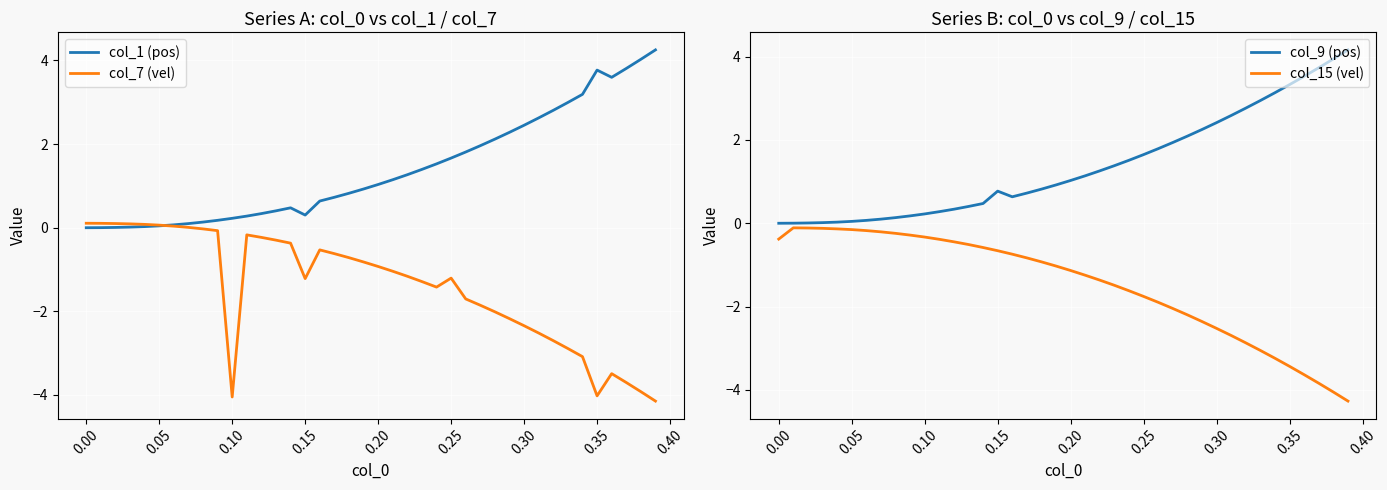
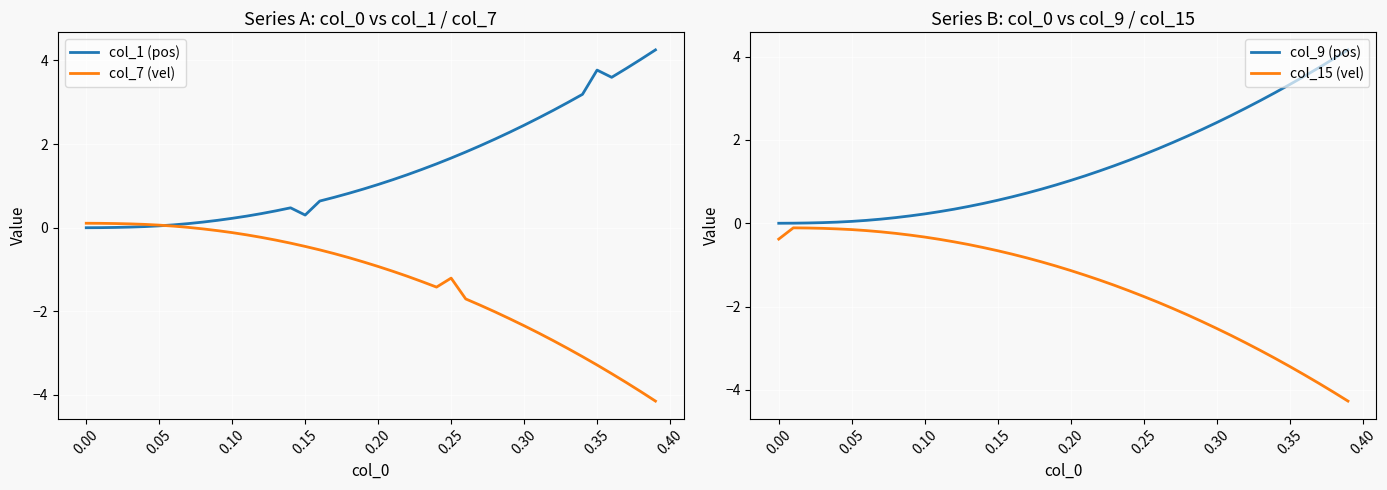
Series A: col_0 vs col_1 / col_7, col_7 (vel), 0.10: -4.0 -> -0.1
Series A: col_0 vs col_1 / col_7, col_7 (vel), 0.15: -1.2 -> -0.4
Series A: col_0 vs col_1 / col_7, col_7 (vel), 0.35: -4.0 -> -3.3
Series B: col_0 vs col_9 / col_15, col_9 (pos), 0.15: 0.8 -> 0.6
